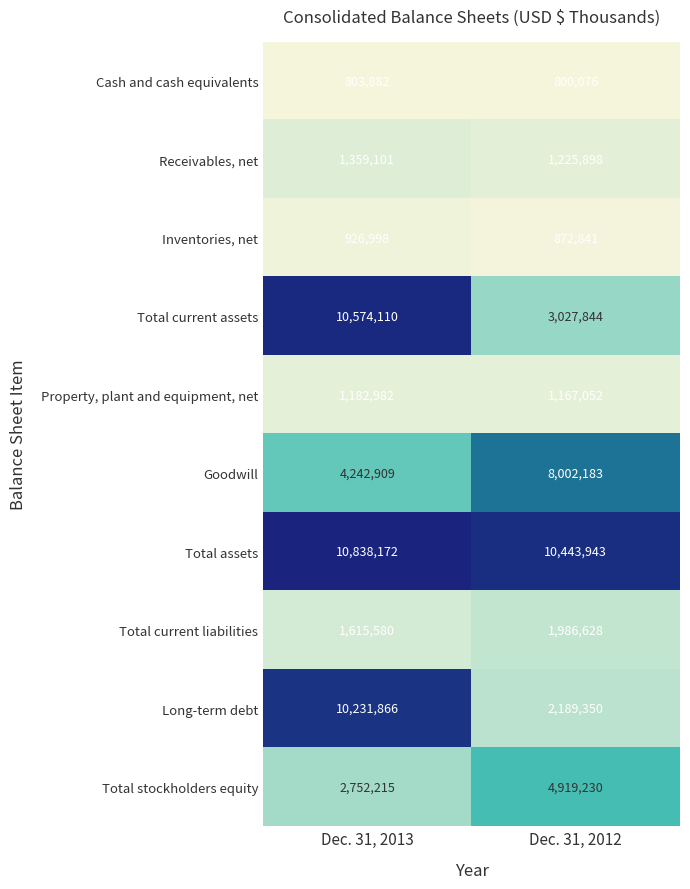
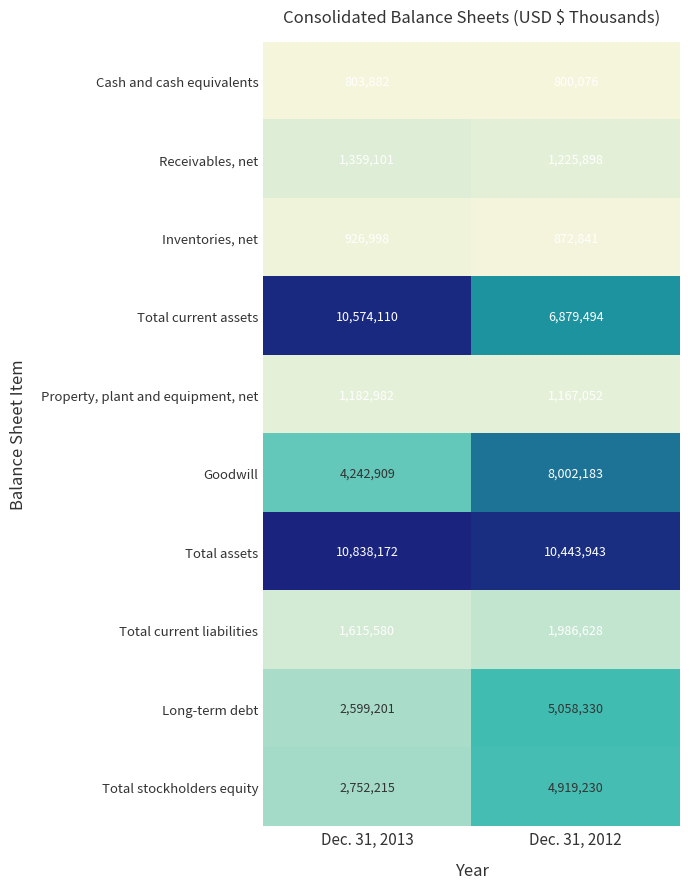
Total current assets, Dec. 31, 2012: 3,027,844 -> 6,879,494
Long-term debt, Dec. 31, 2013: 10,231,866 -> 2,599,201
Long-term debt, Dec. 31, 2012: 2,189,350 -> 5,058,330
